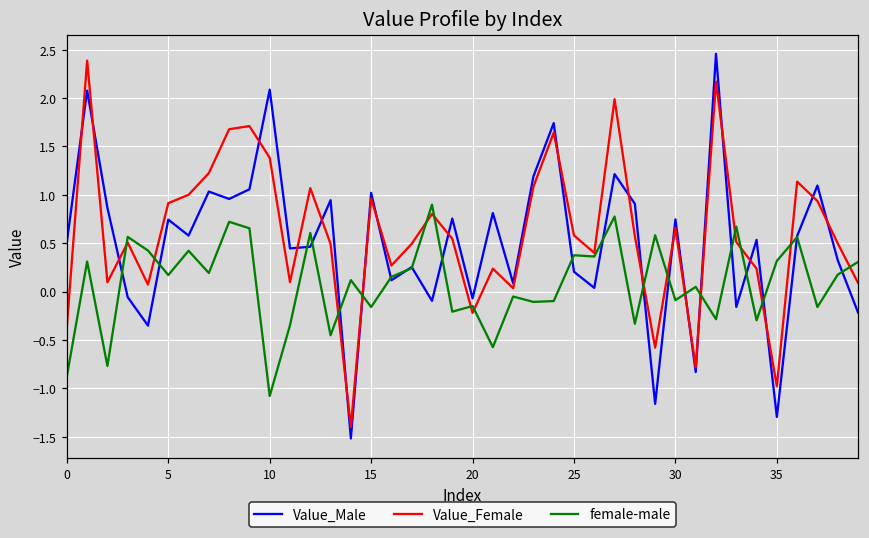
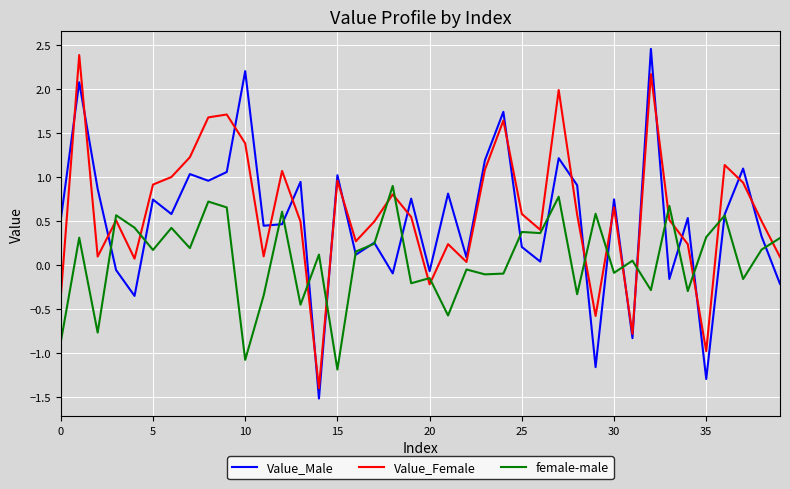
Value_Male, 10: 2.1 -> 2.2
female-male, 15: -0.2 -> -1.2
